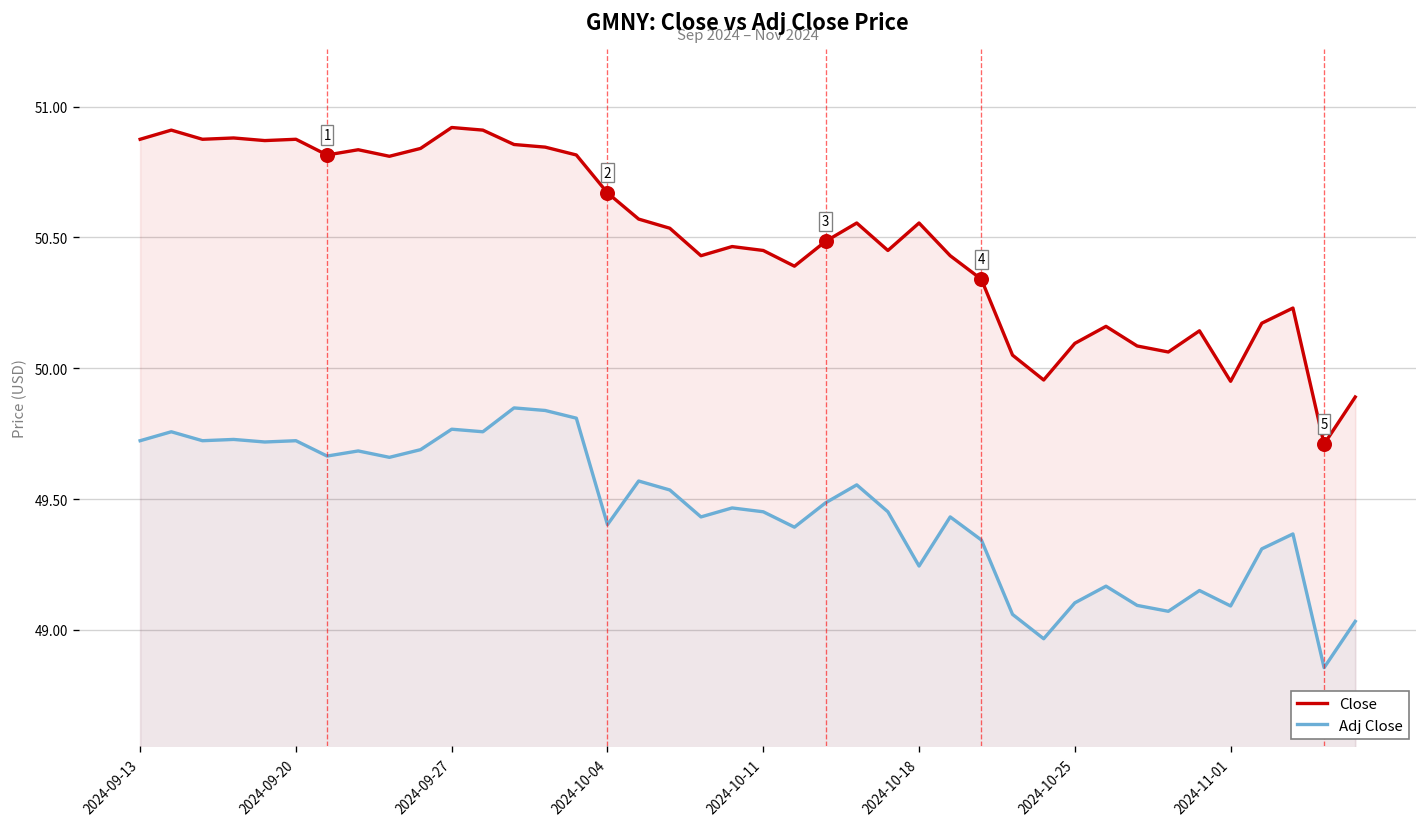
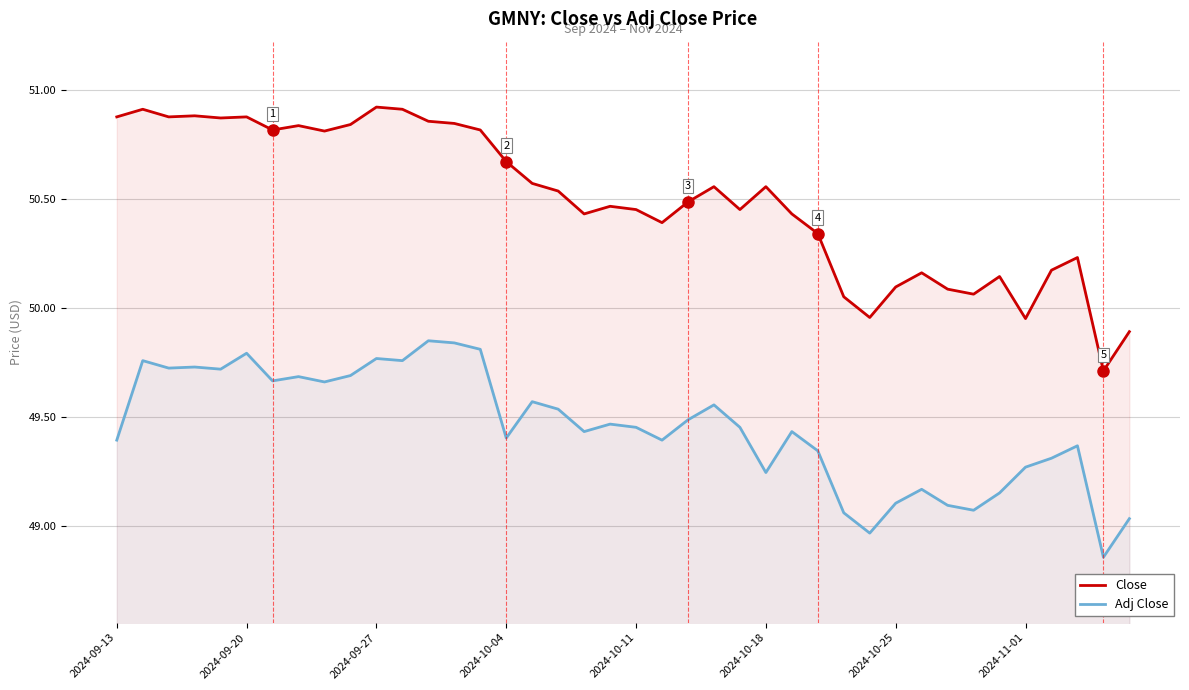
Adj Close, 2024-09-13: 49.72 -> 49.39
Adj Close, 2024-09-20: 49.72 -> 49.79
Adj Close, 2024-11-01: 49.09 -> 49.27
